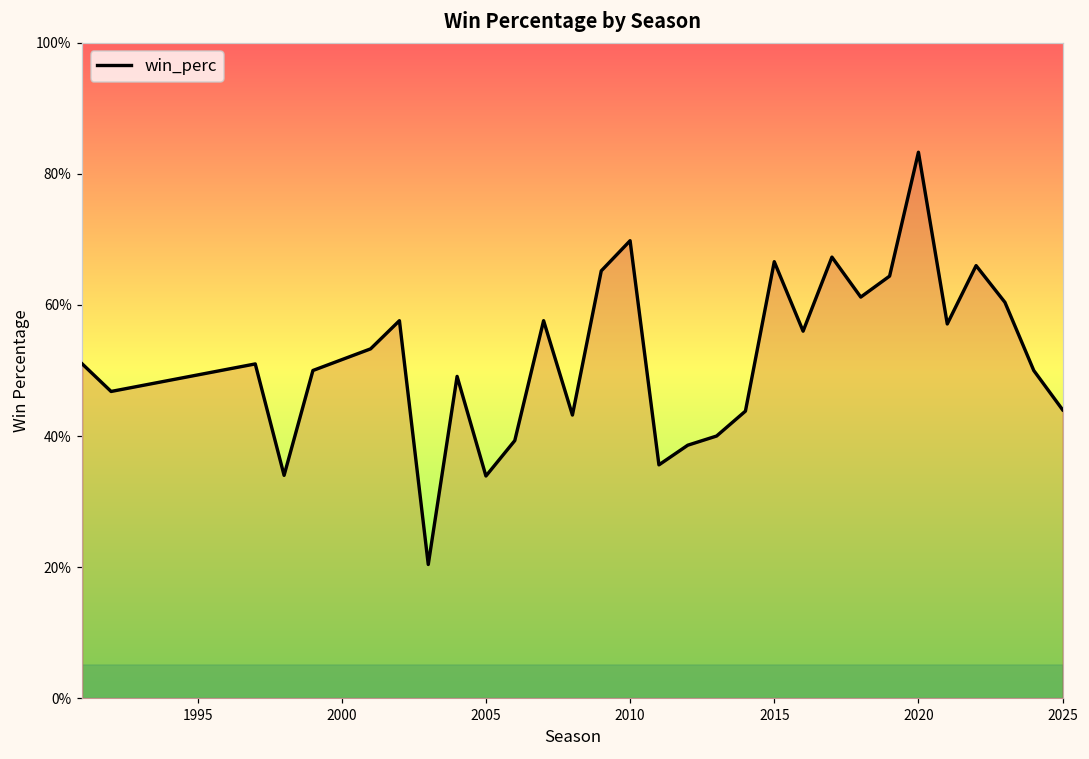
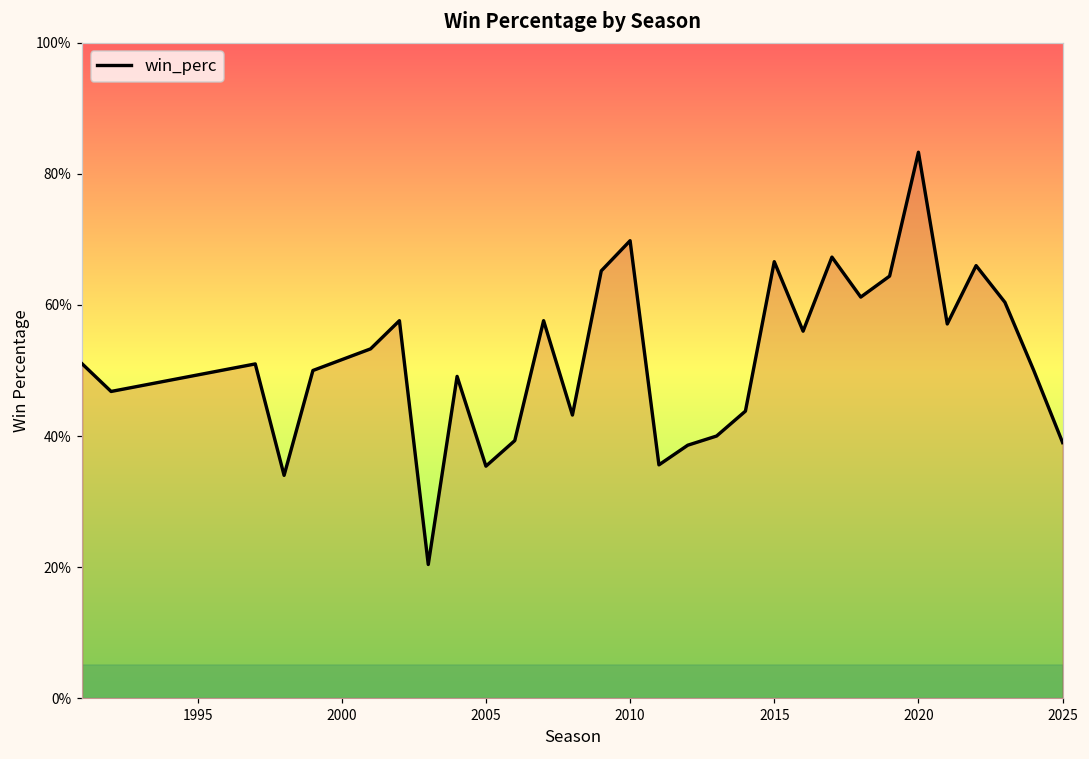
2005: 34% -> 35%
2025: 44% -> 39%
